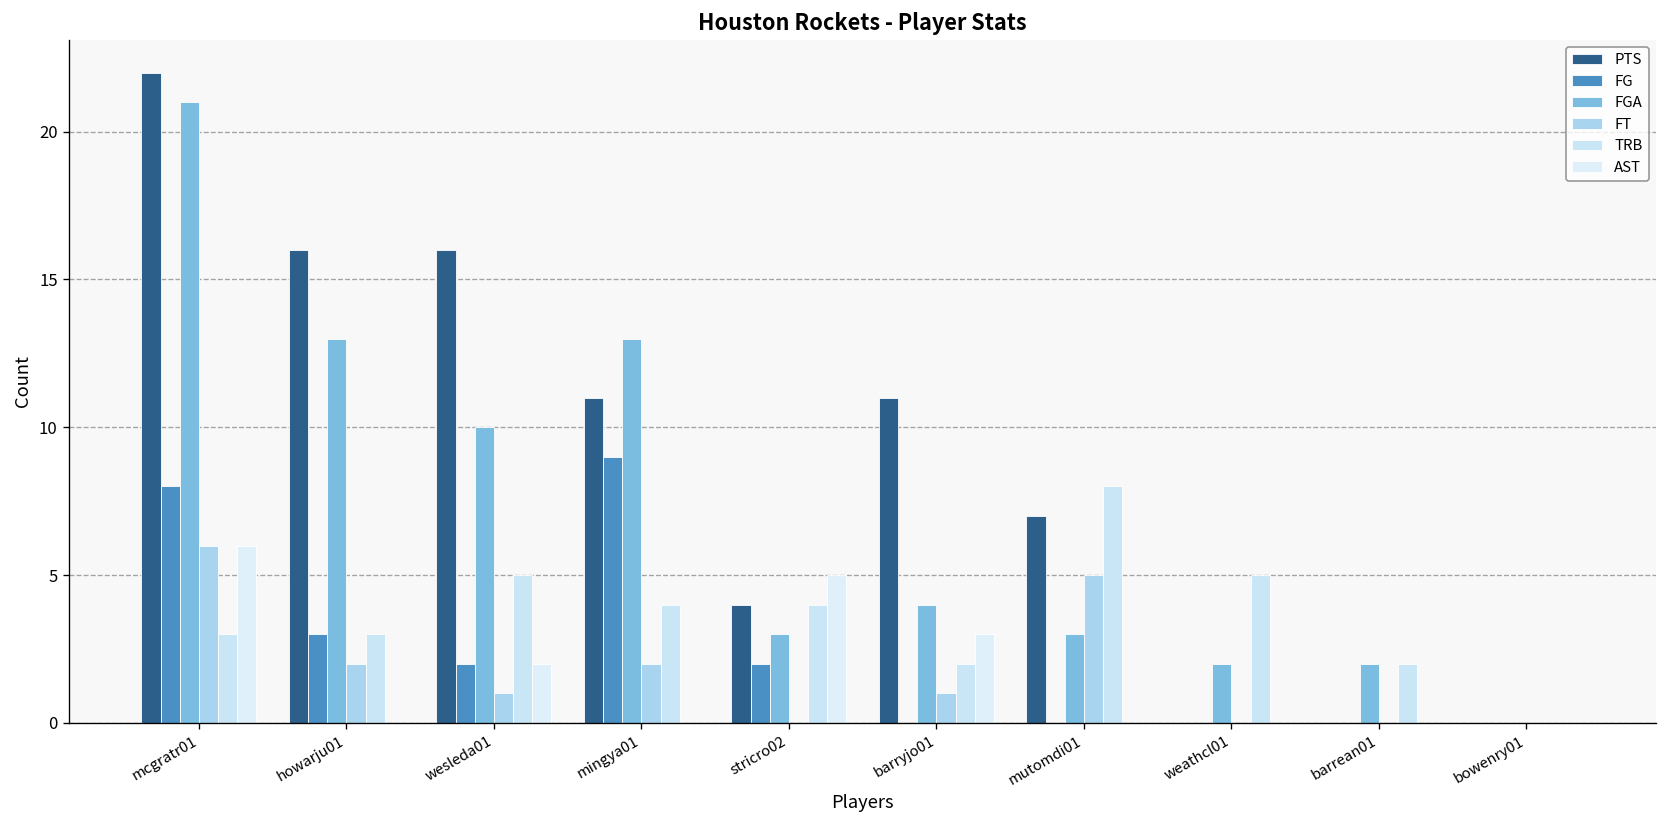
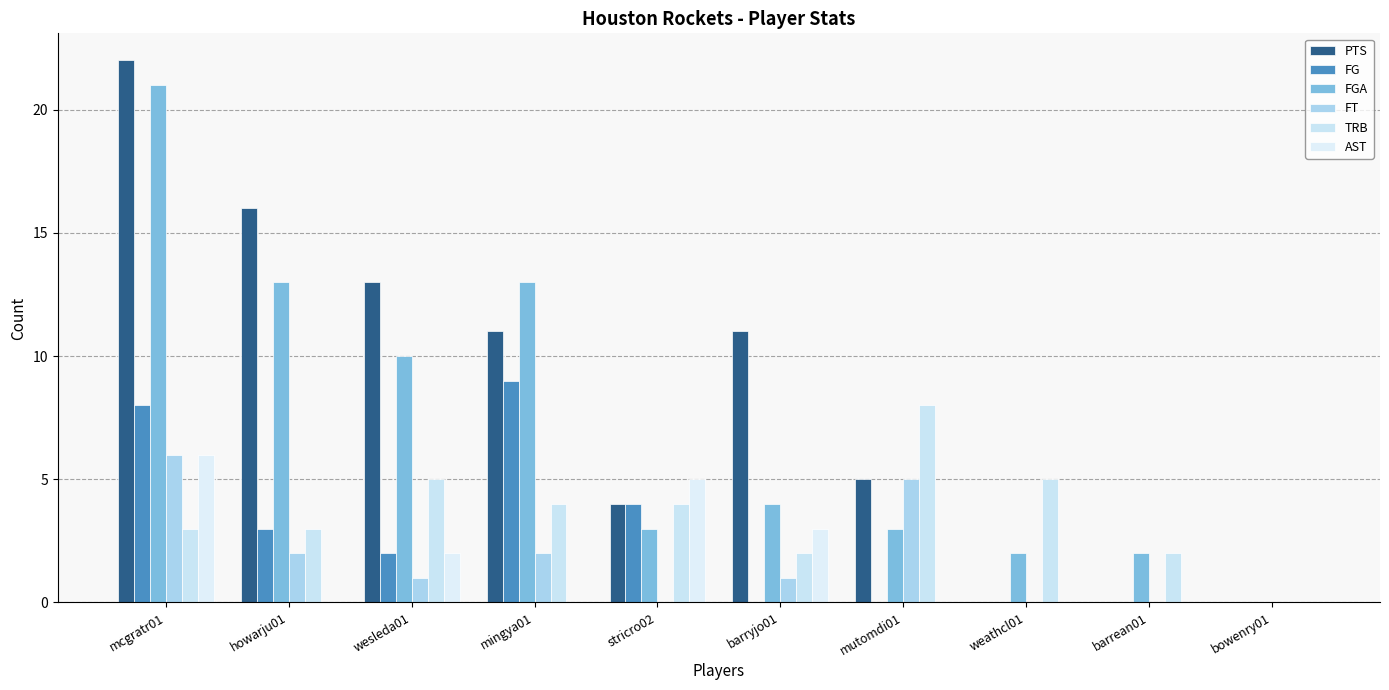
PTS, wesleda01: 16 -> 13
FG, stricro02: 2 -> 4
PTS, mutomdi01: 7 -> 5
